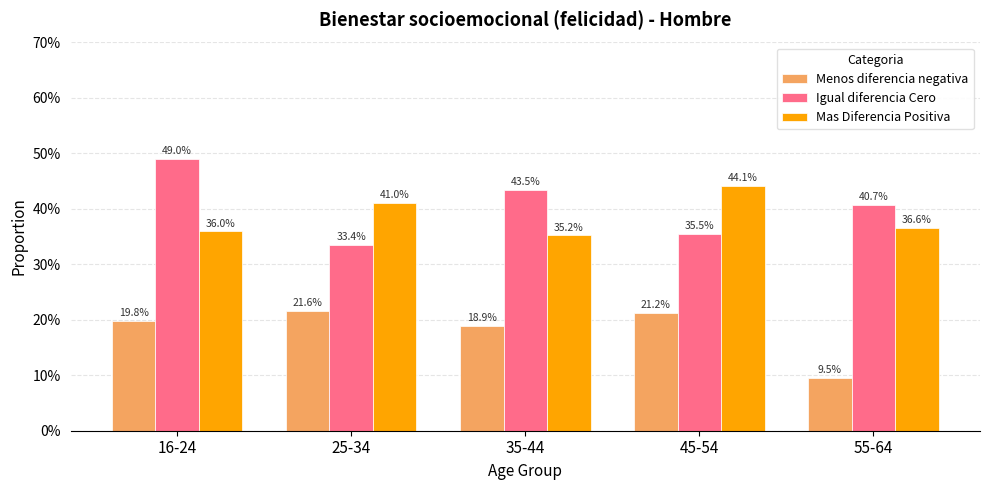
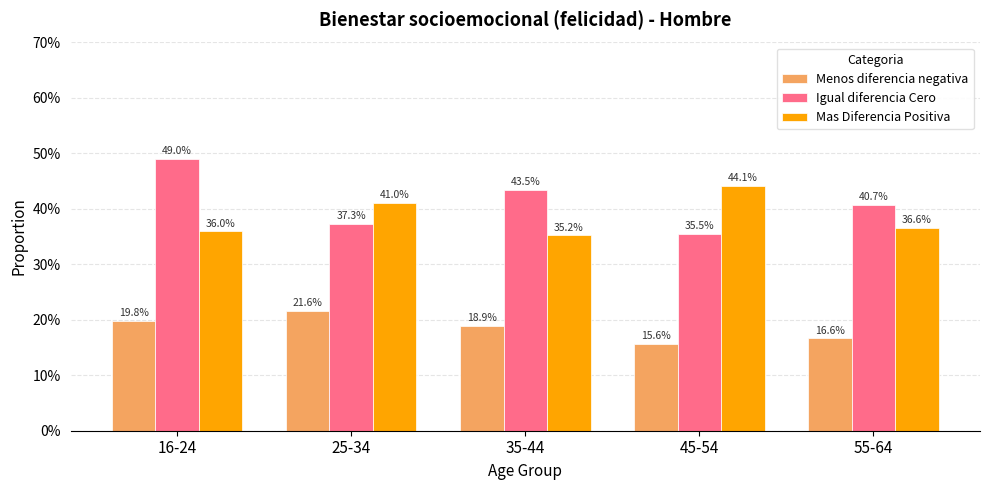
Igual diferencia Cero, 25-34: 33.4% -> 37.3%
Menos diferencia negativa, 45-54: 21.2% -> 15.6%
Menos diferencia negativa, 55-64: 9.5% -> 16.6%
